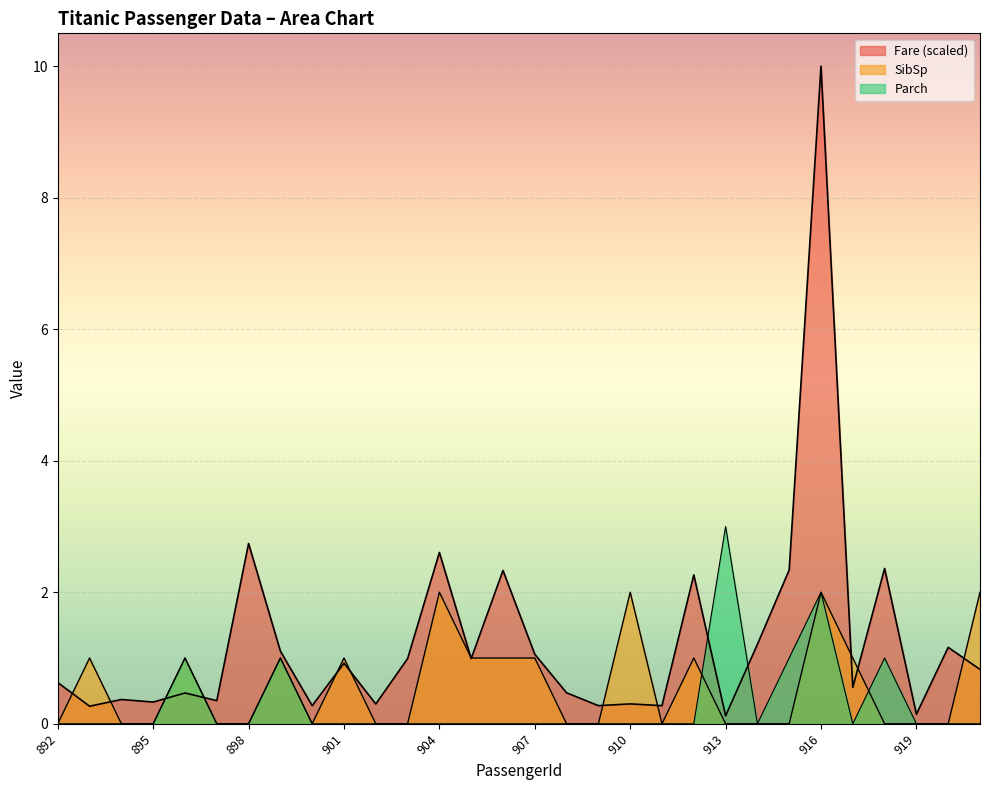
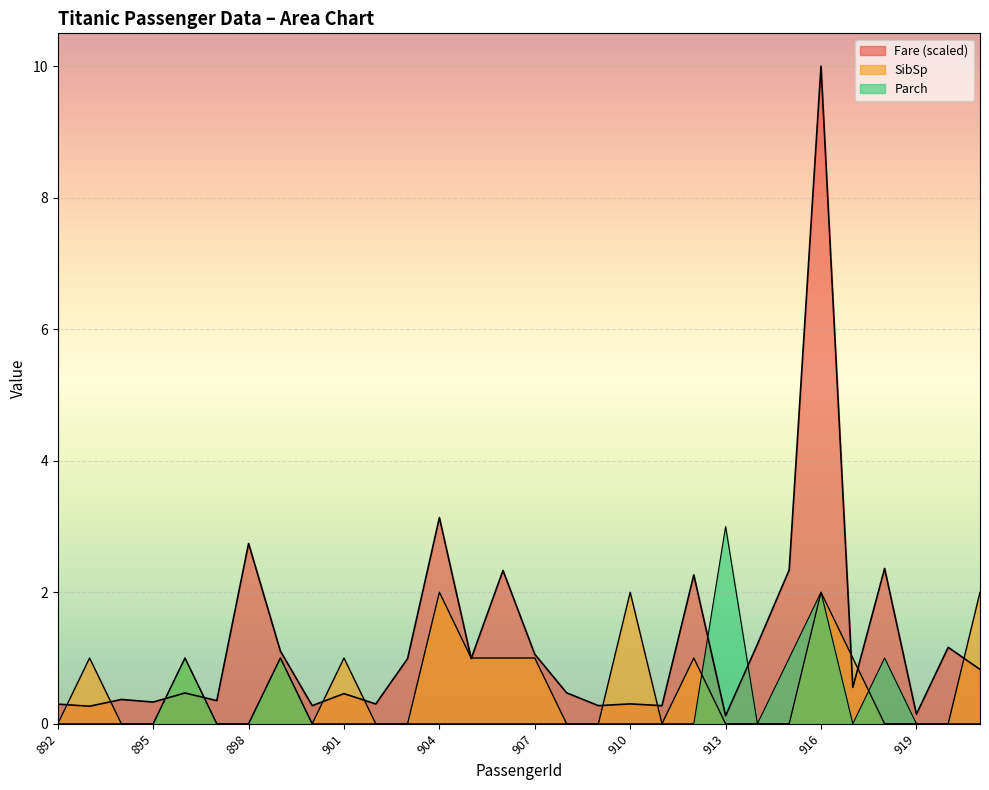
Fare (scaled), 892: 0.6 -> 0.3
Fare (scaled), 901: 0.9 -> 0.5
Fare (scaled), 904: 2.6 -> 3.1
